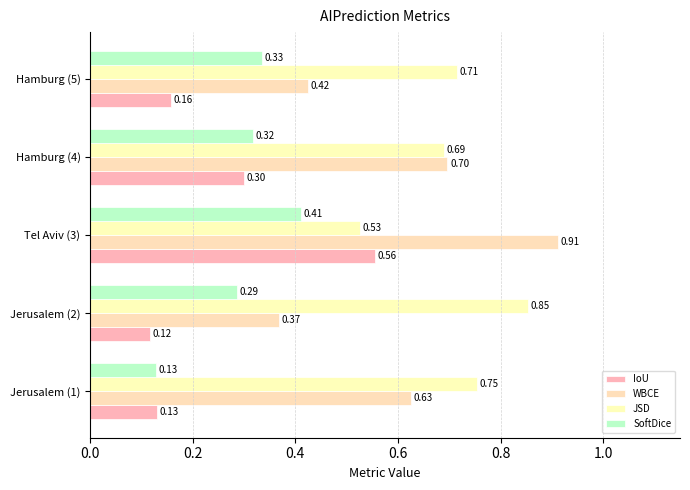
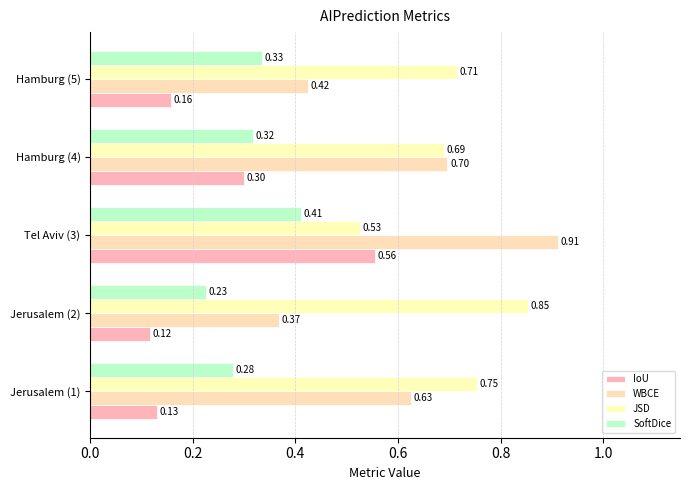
SoftDice, Jerusalem (2): 0.29 -> 0.23
SoftDice, Jerusalem (1): 0.13 -> 0.28
